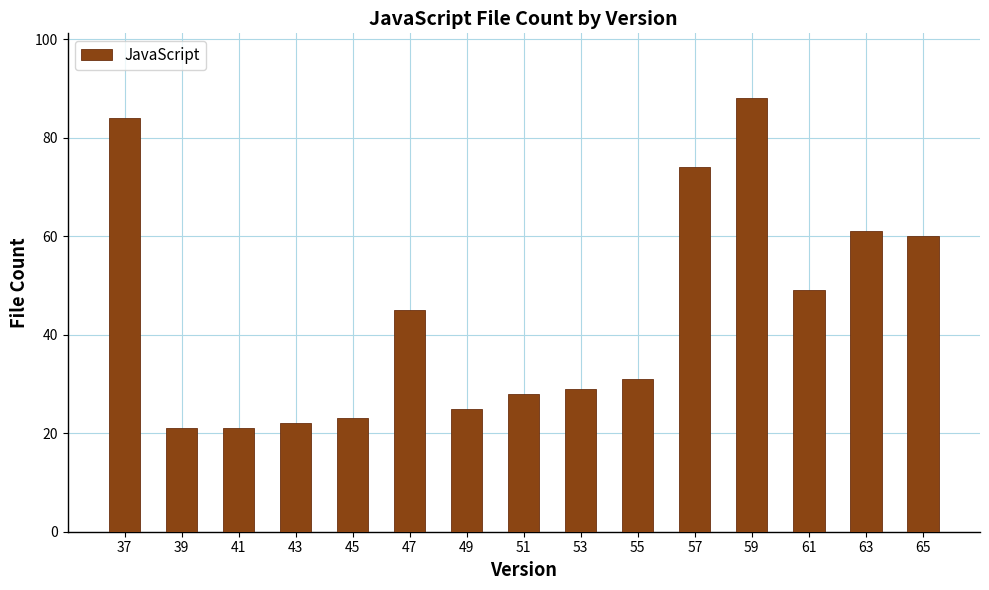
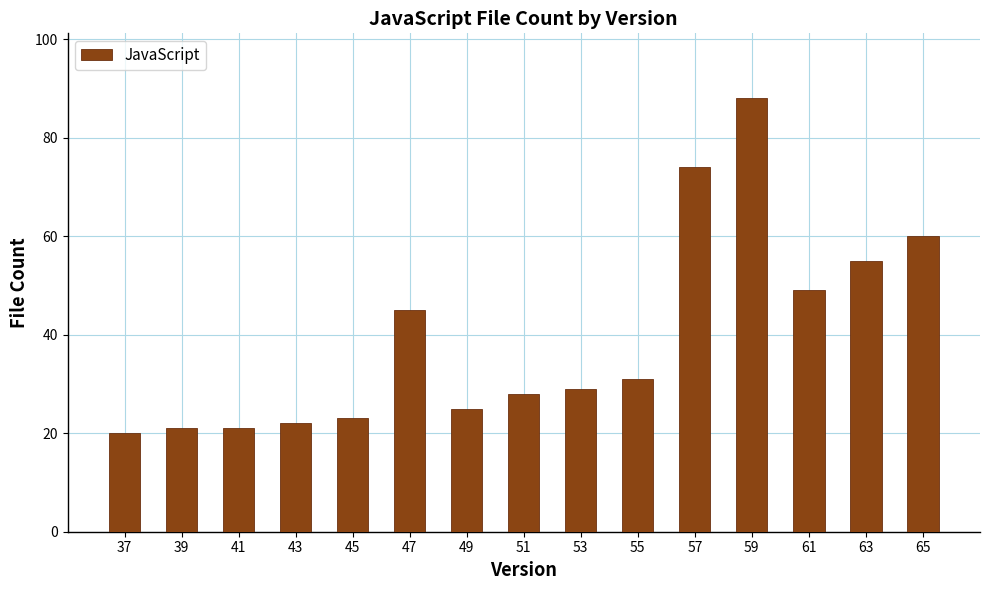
37: 84 -> 20
63: 61 -> 55
